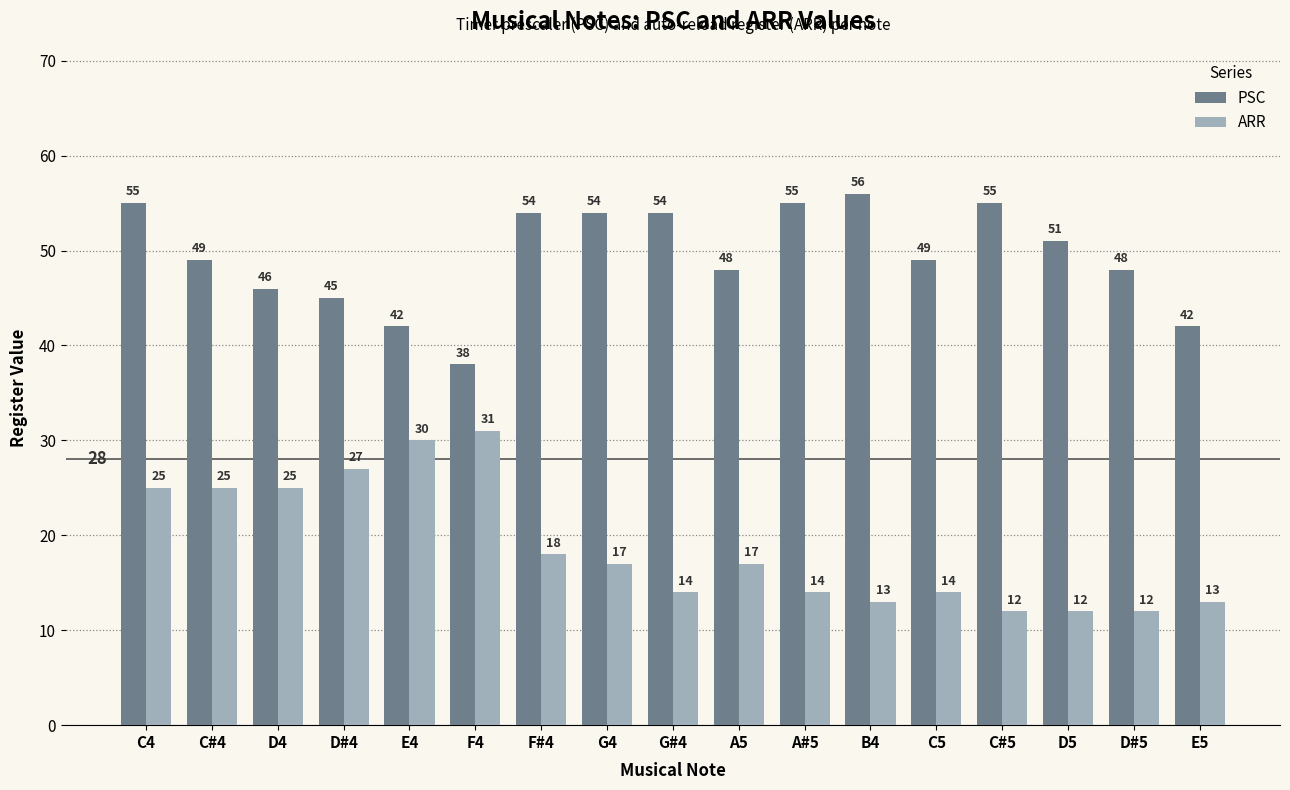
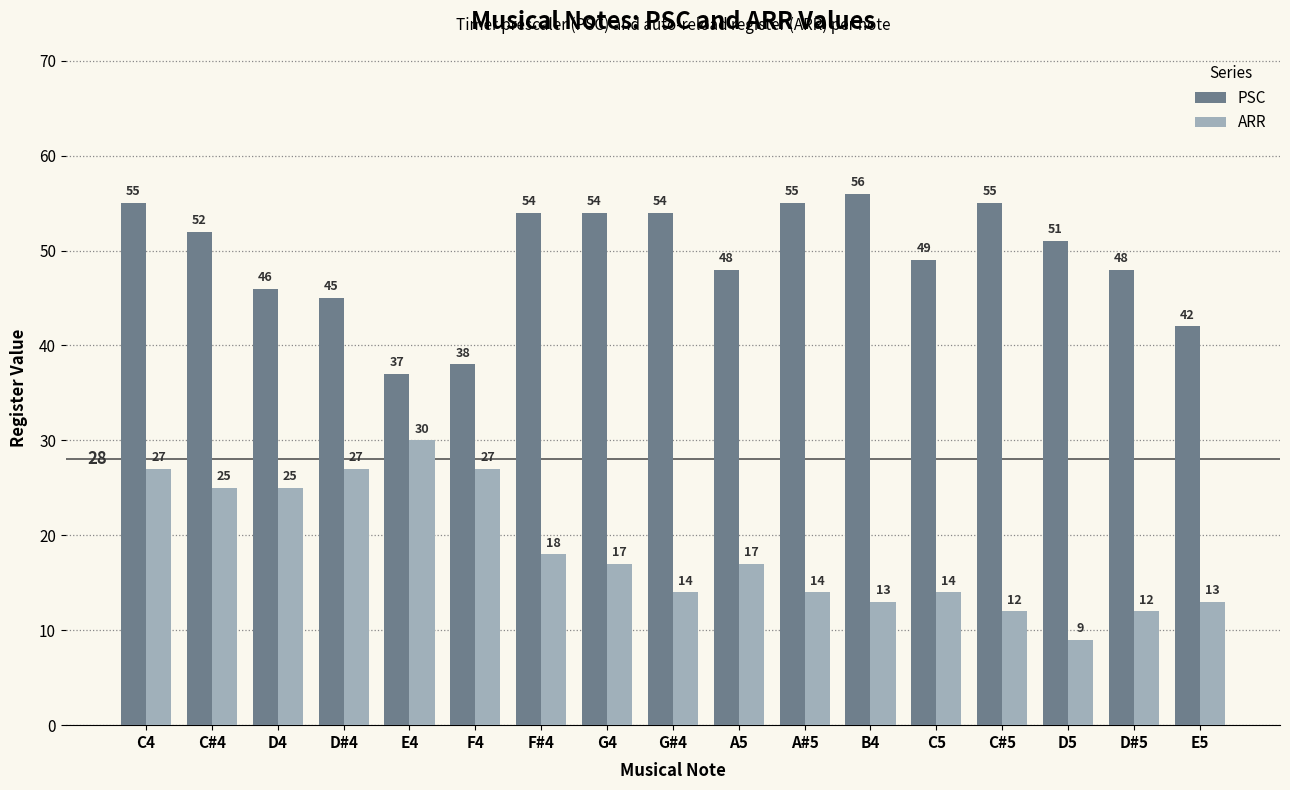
ARR, C4: 25 -> 27
PSC, C#4: 49 -> 52
PSC, E4: 42 -> 37
ARR, F4: 31 -> 27
ARR, D5: 12 -> 9
